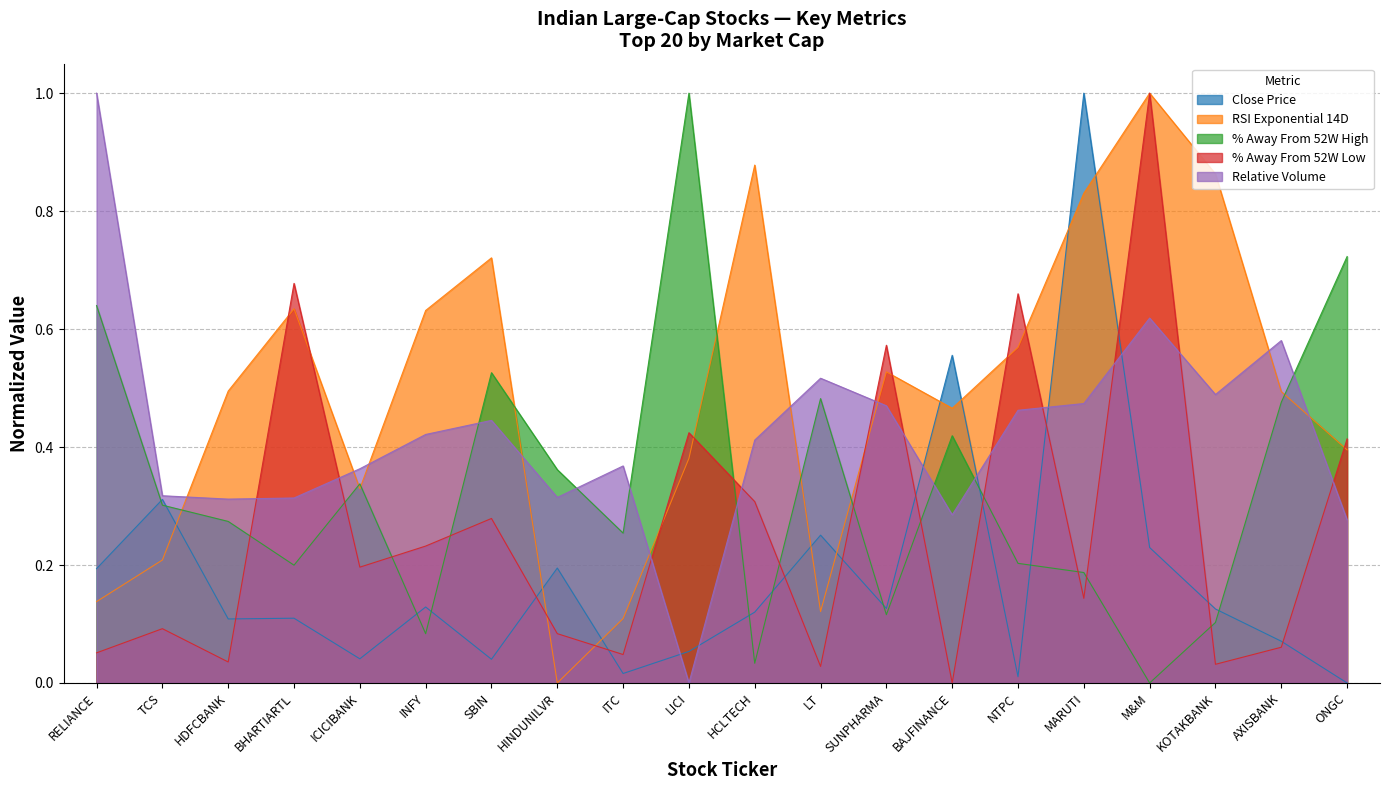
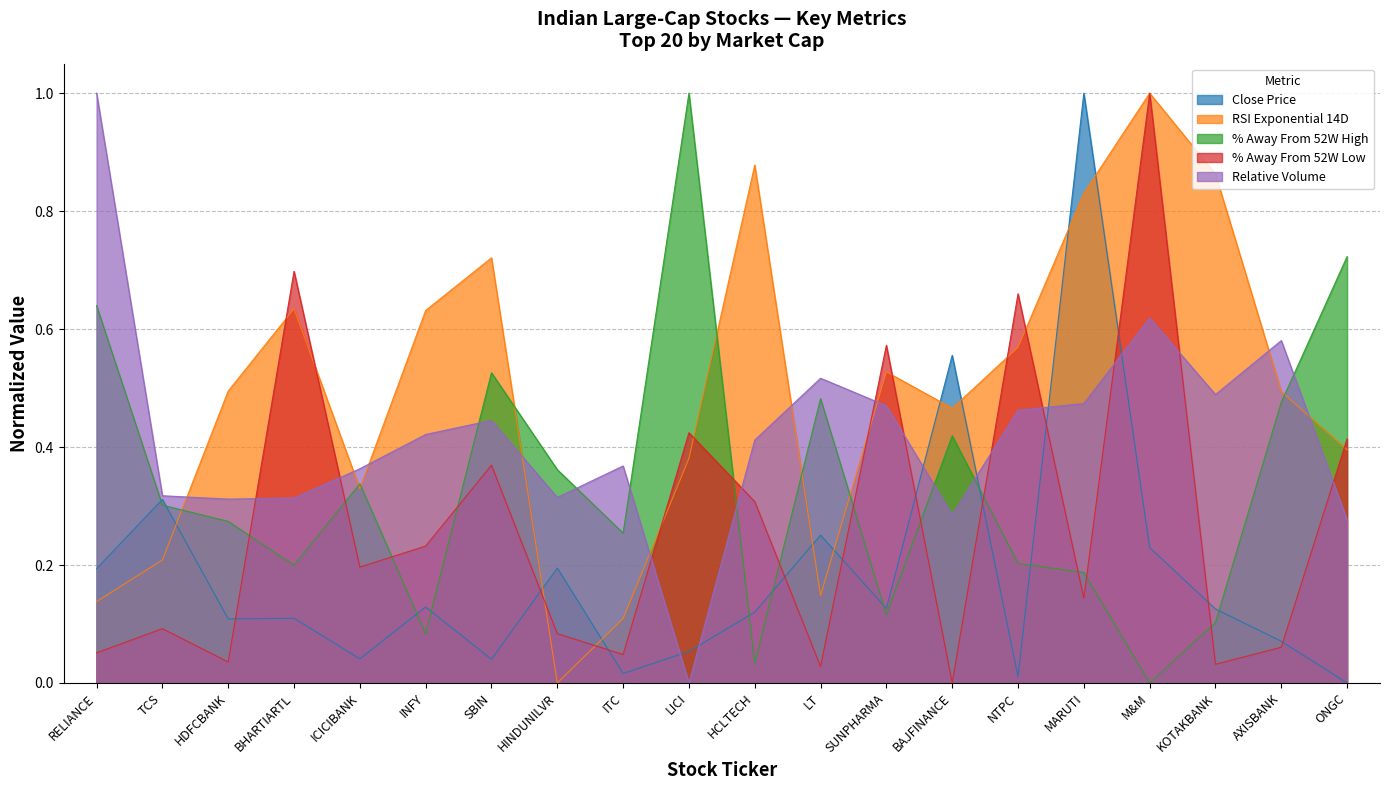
% Away From 52W Low, BHARTIARTL: 0.68 -> 0.70
% Away From 52W Low, SBIN: 0.28 -> 0.37
RSI Exponential 14D, LT: 0.12 -> 0.15
